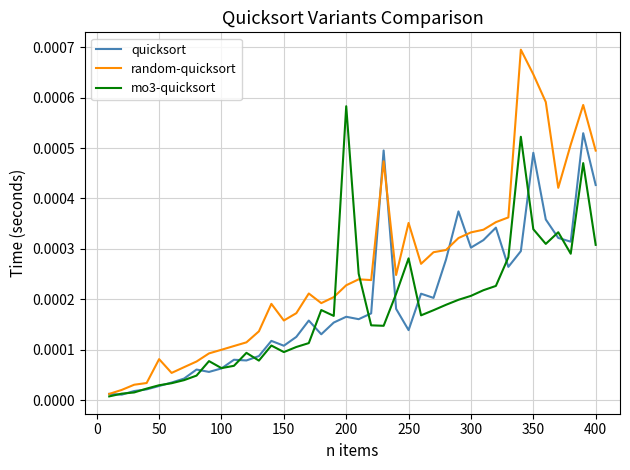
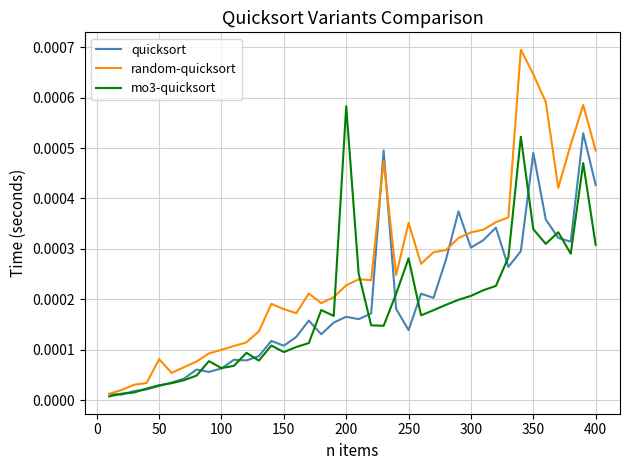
random-quicksort, 150: 0.00016 -> 0.00018
